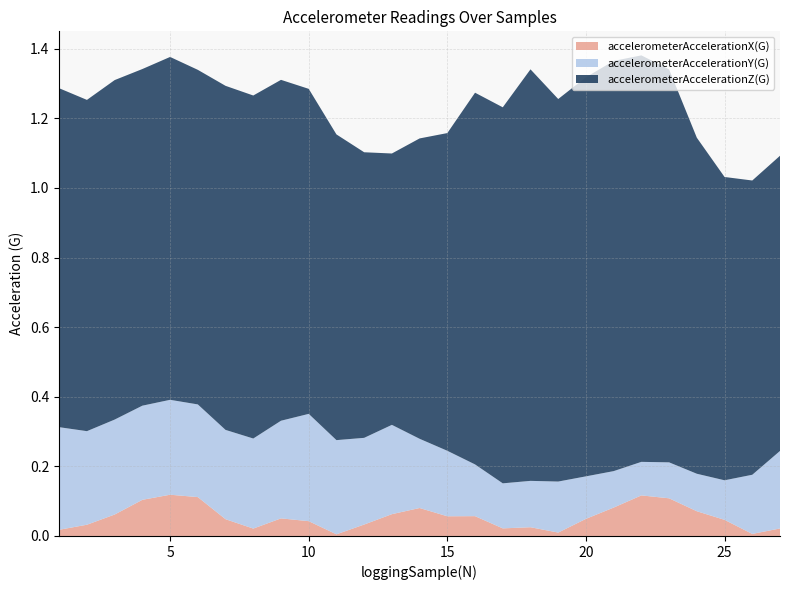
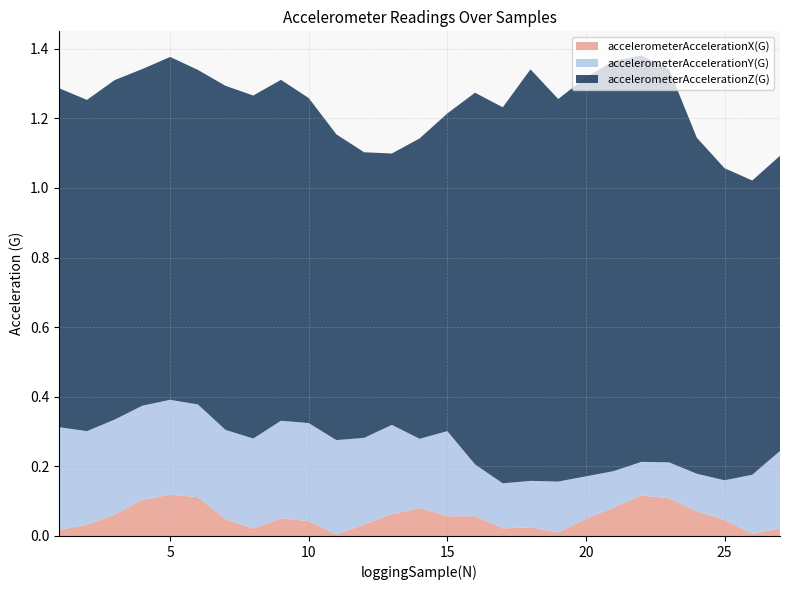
accelerometerAccelerationY(G), 10: 0.31 -> 0.28
accelerometerAccelerationY(G), 15: 0.19 -> 0.24
accelerometerAccelerationZ(G), 25: 0.87 -> 0.90
